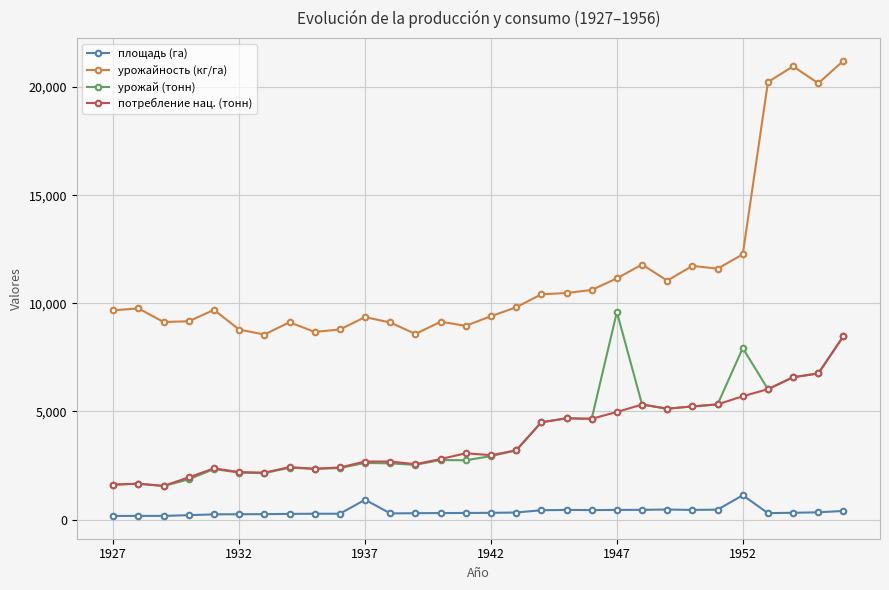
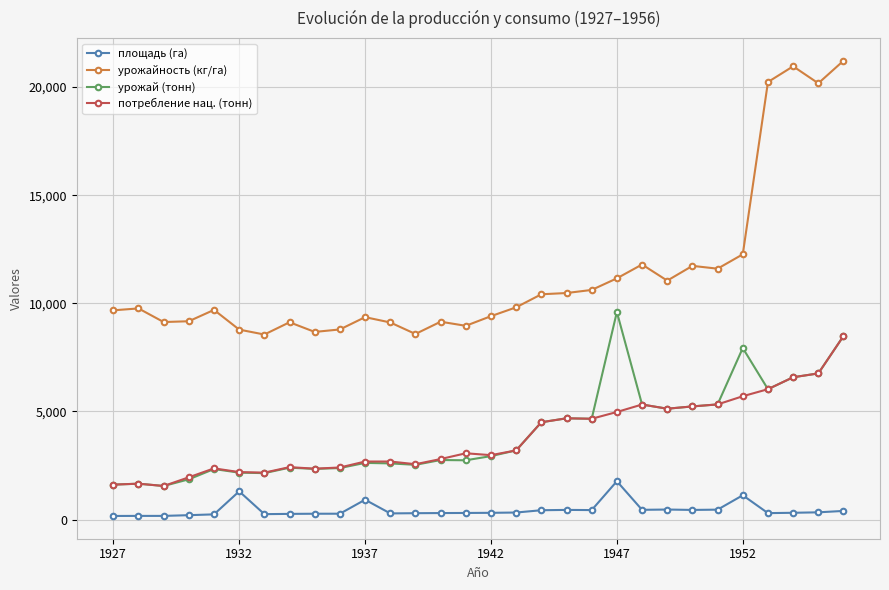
площадь (га), 1932: 200 -> 1,300
площадь (га), 1947: 400 -> 1,800
